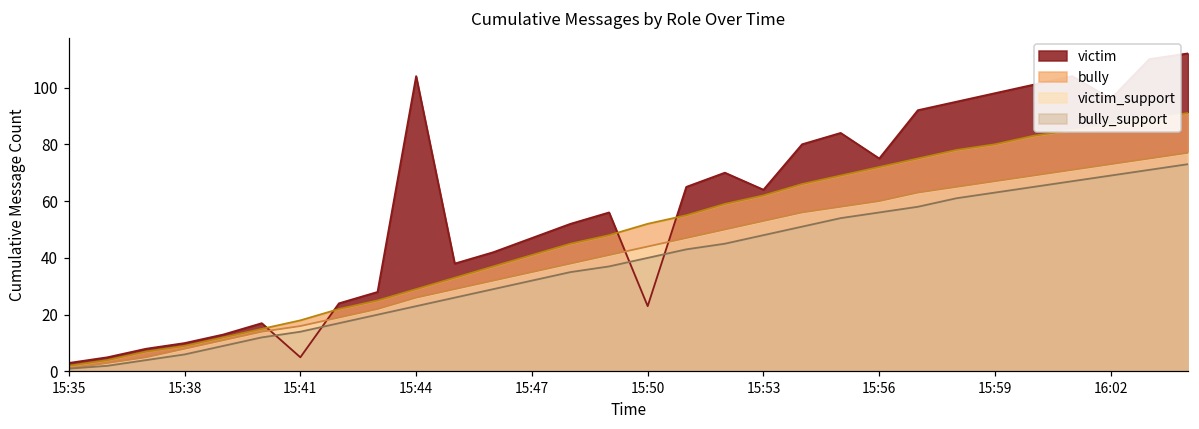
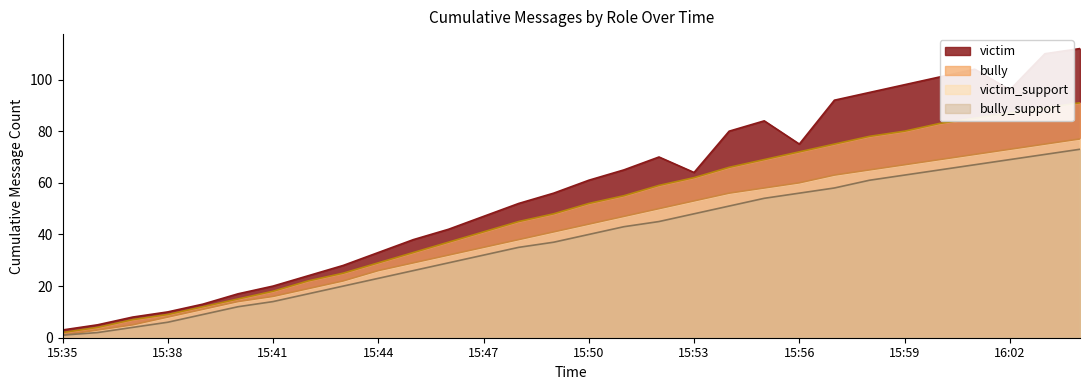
victim, 15:41: 5 -> 20
victim, 15:44: 104 -> 33
victim, 15:50: 23 -> 61
